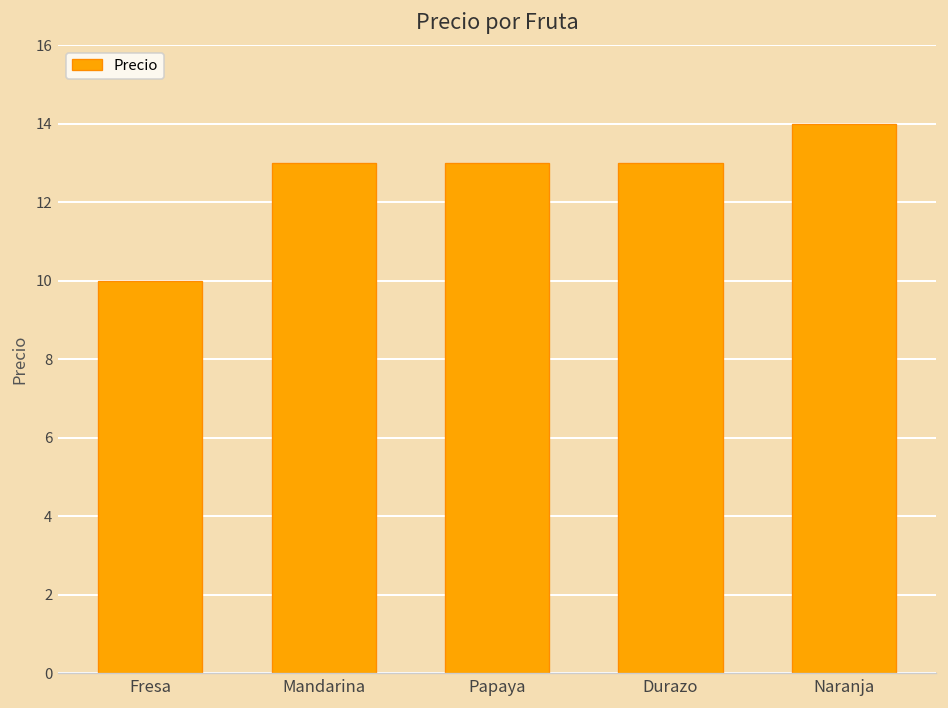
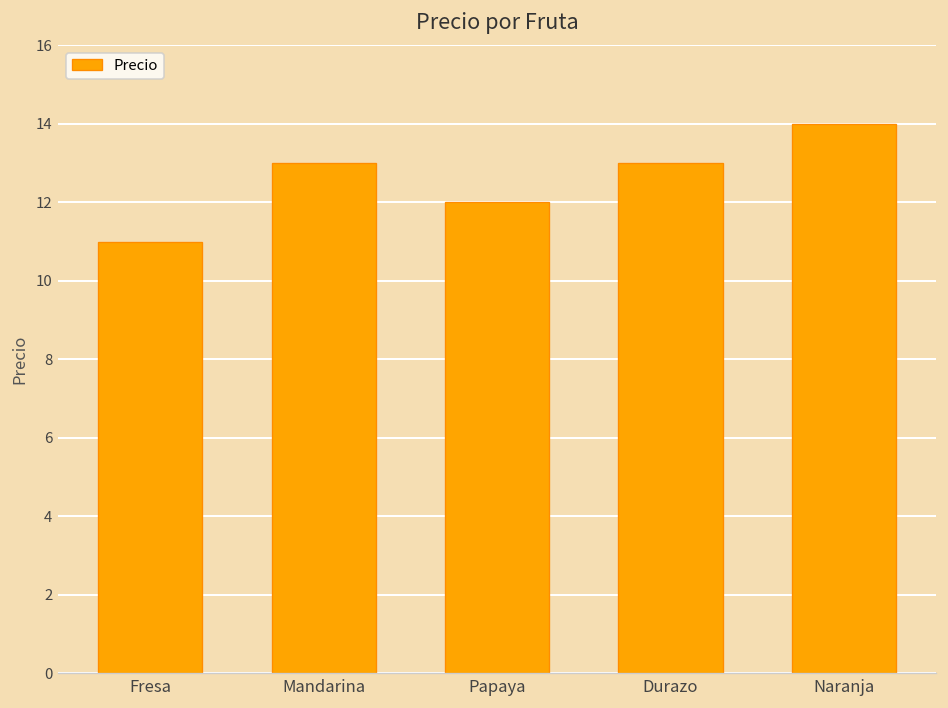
Fresa: 10 -> 11
Papaya: 13 -> 12
